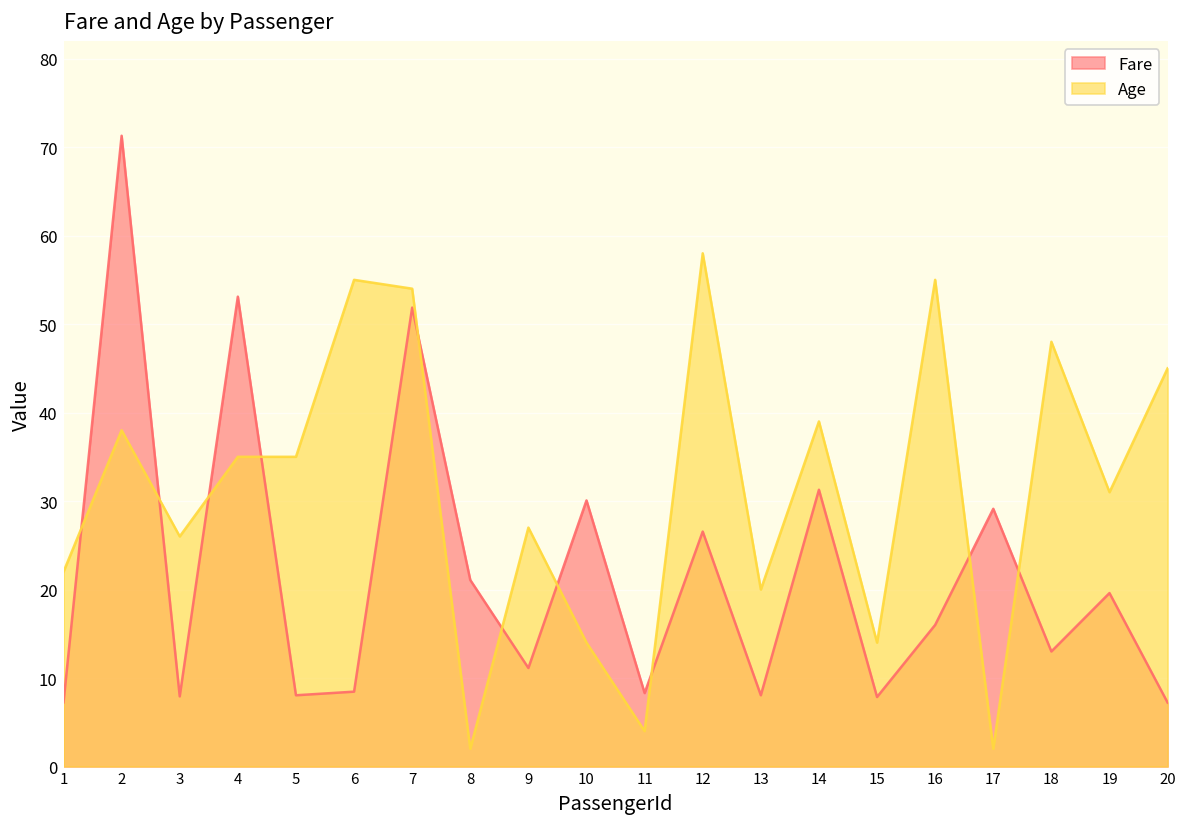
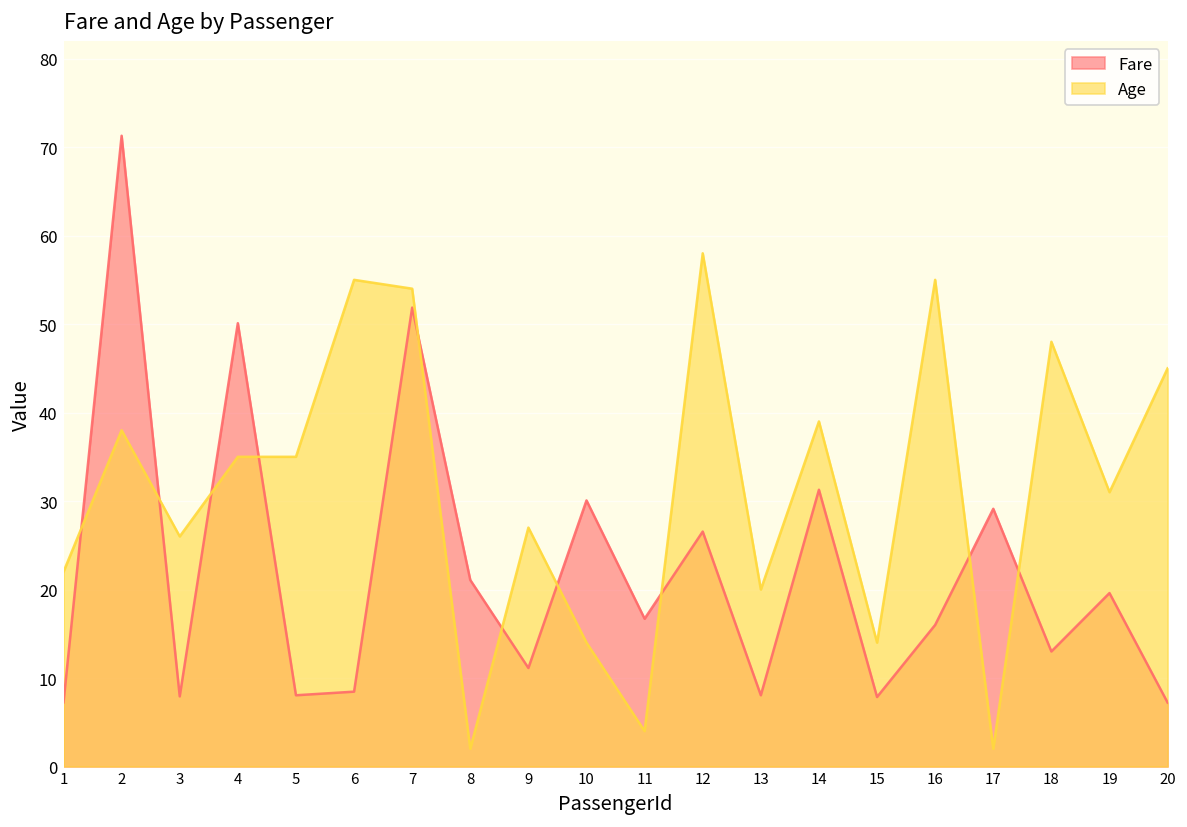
Fare, 4: 53 -> 50
Fare, 11: 8 -> 17
